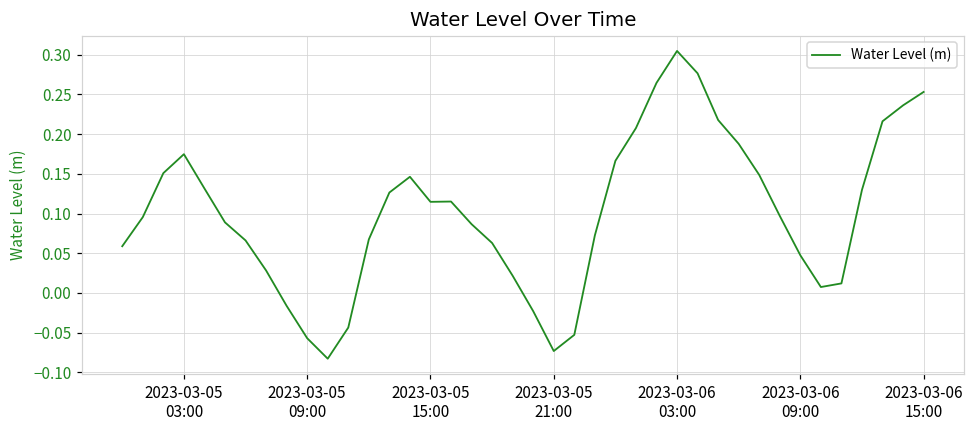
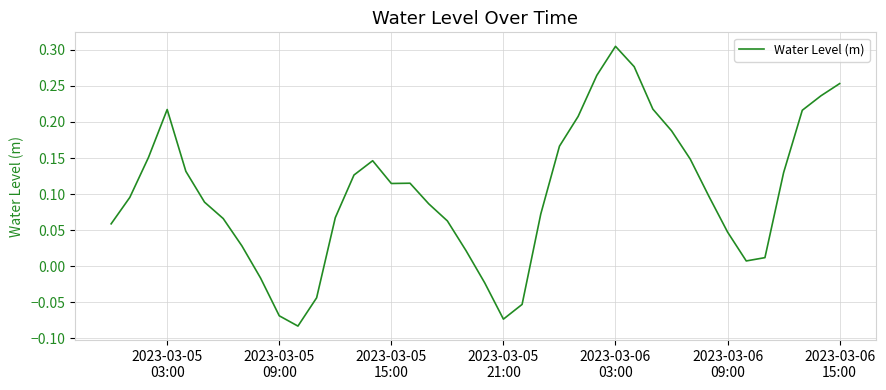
2023-03-05 03:00: 0.17 -> 0.22
2023-03-05 09:00: -0.06 -> -0.07
